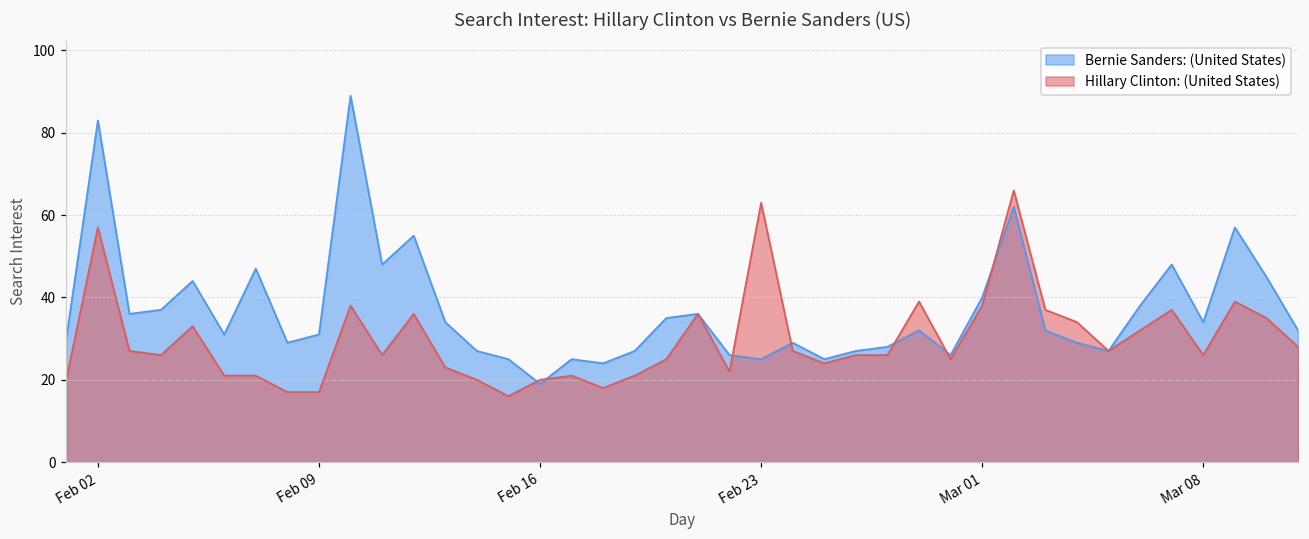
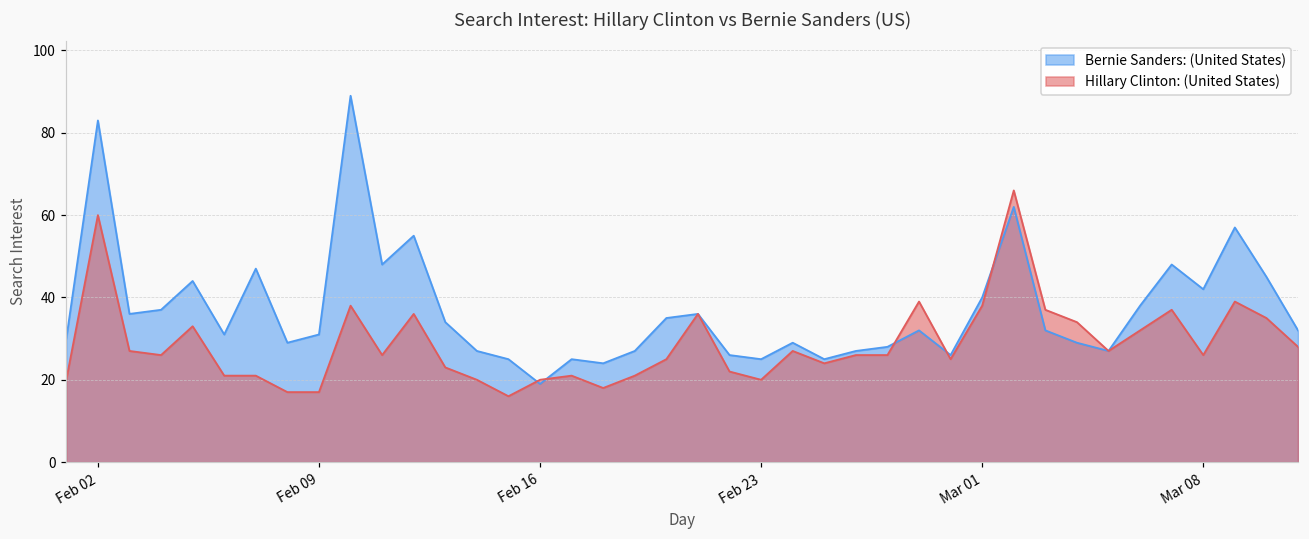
Hillary Clinton: (United States), Feb 02: 57 -> 60
Hillary Clinton: (United States), Feb 23: 63 -> 20
Bernie Sanders: (United States), Mar 08: 34 -> 42
